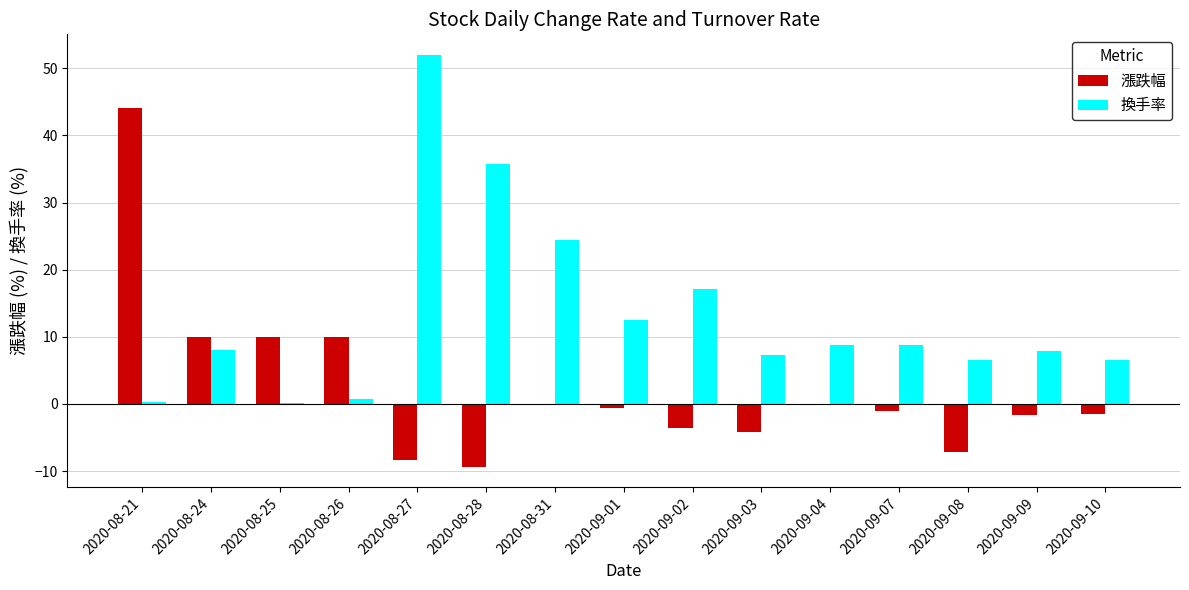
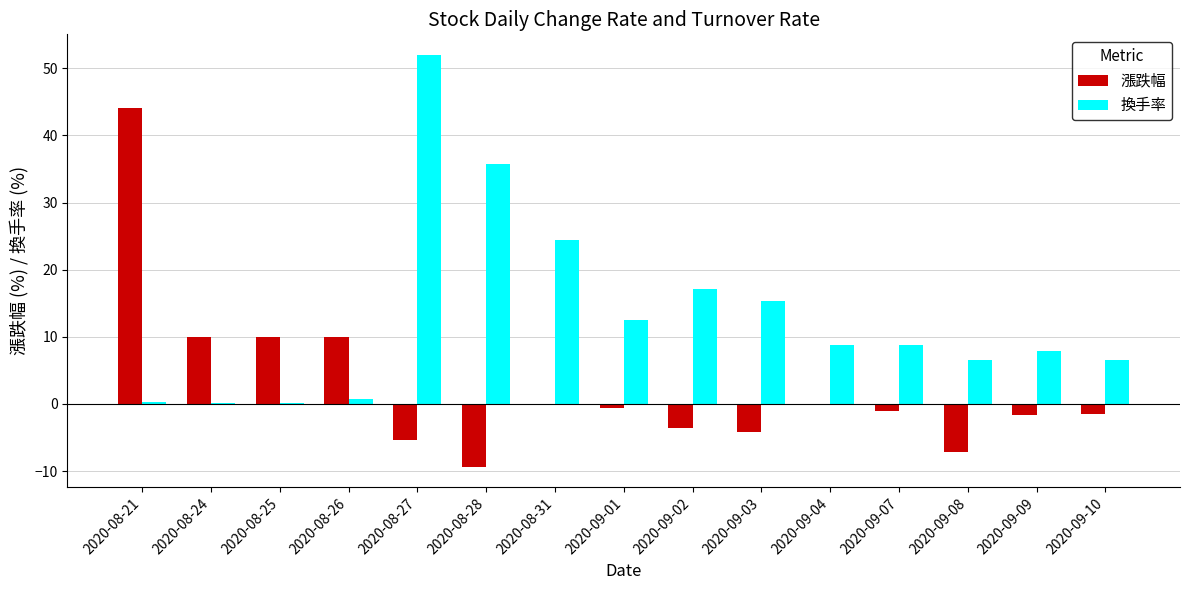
換手率, 2020-08-24: 8 -> 0
漲跌幅, 2020-08-27: -8 -> -5
換手率, 2020-09-03: 7 -> 15
